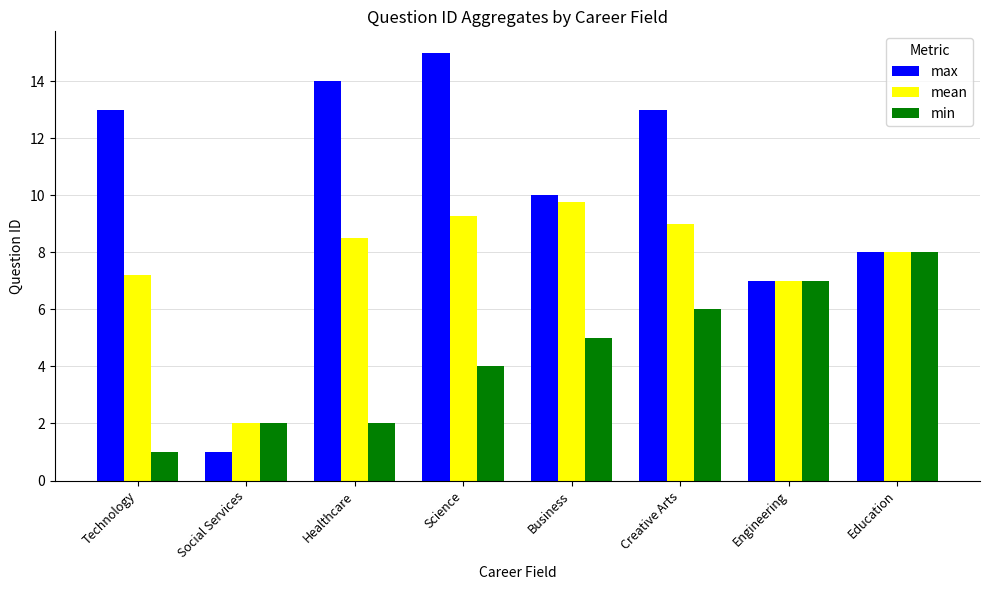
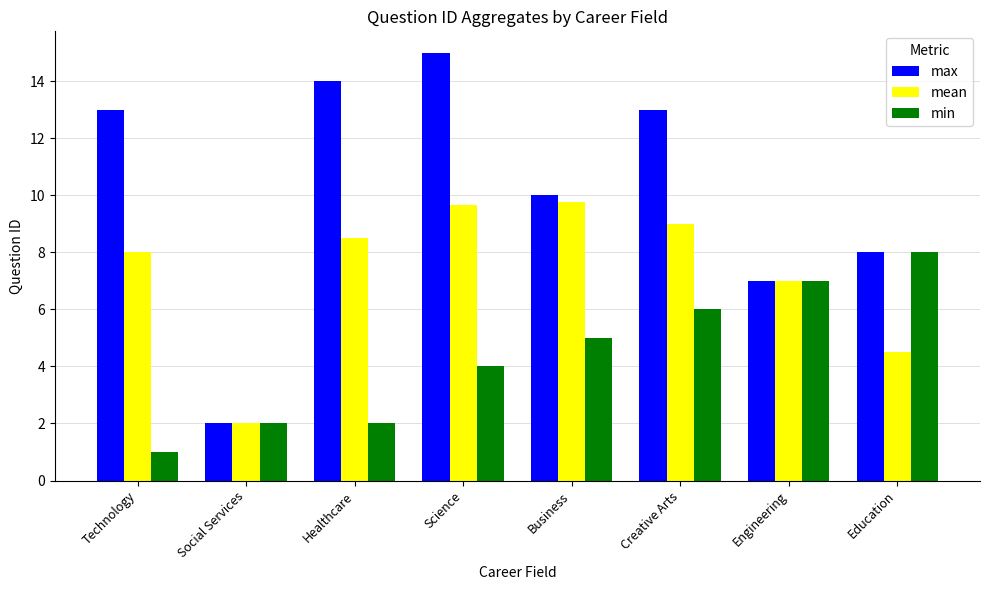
mean, Technology: 7.2 -> 8.0
max, Social Services: 1 -> 2
mean, Science: 9.3 -> 9.7
mean, Education: 8.0 -> 4.5
